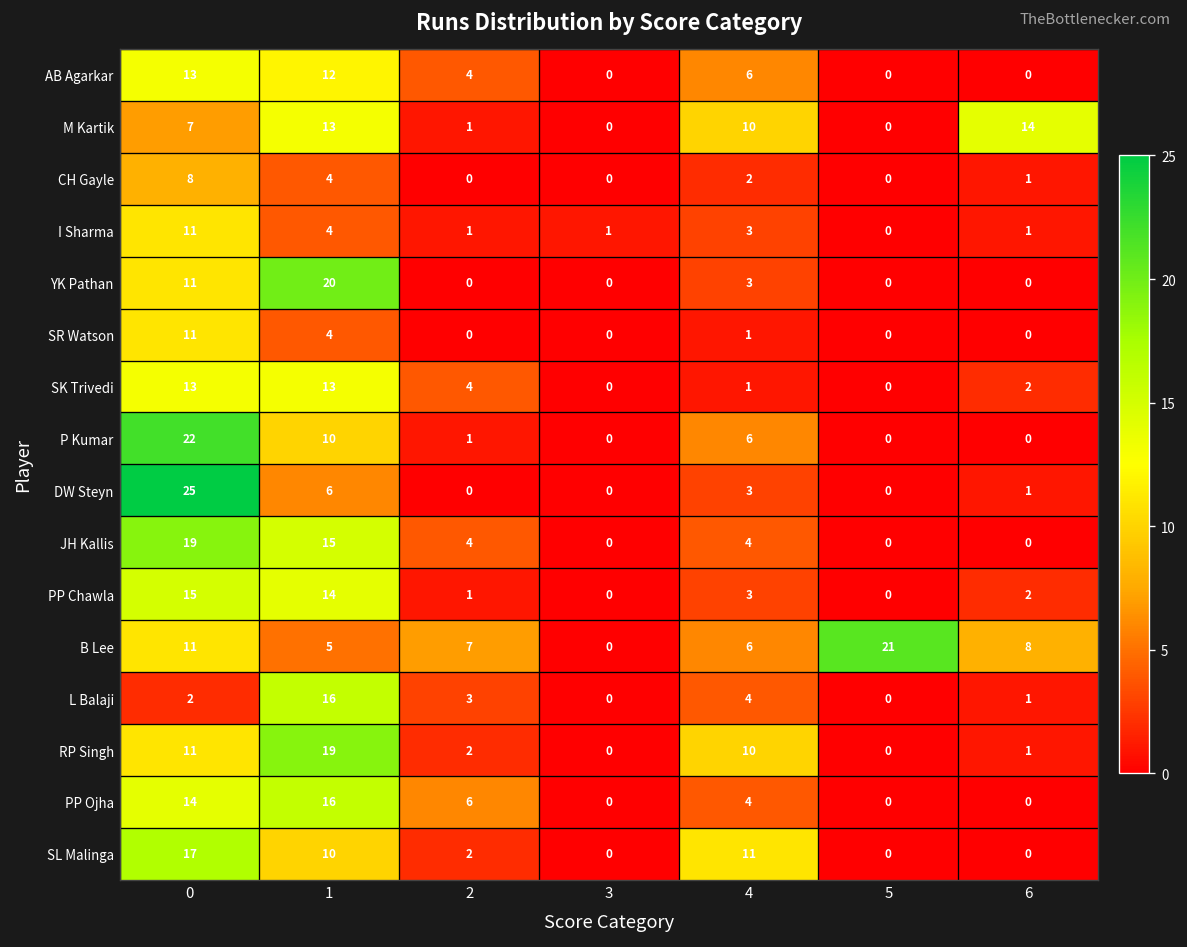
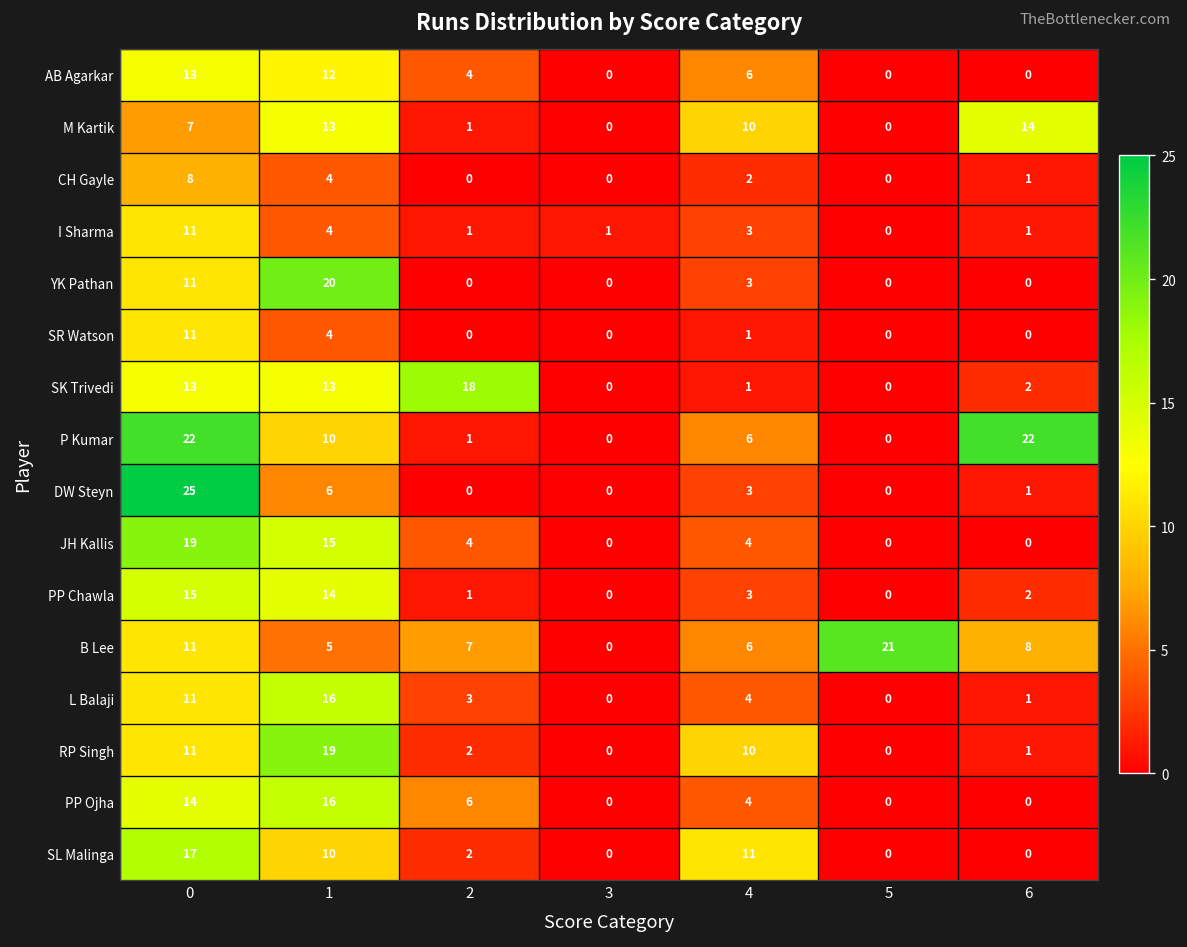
SK Trivedi, 2: 4 -> 18
P Kumar, 6: 0 -> 22
L Balaji, 0: 2 -> 11
